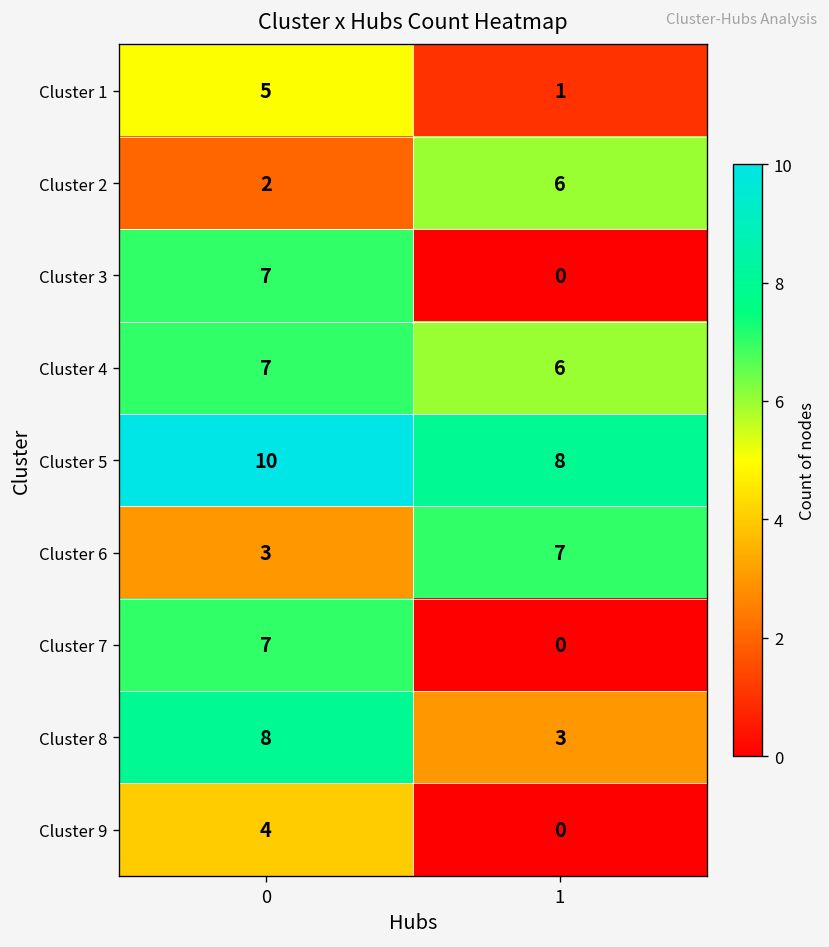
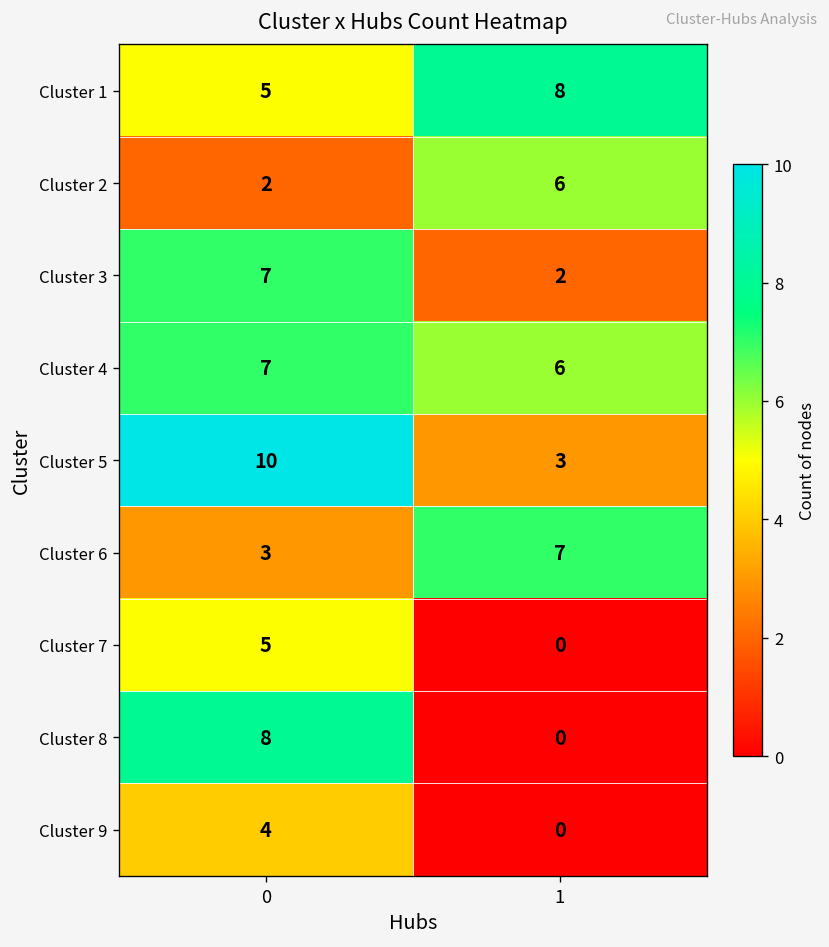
Cluster 1, 1: 1 -> 8
Cluster 3, 1: 0 -> 2
Cluster 5, 1: 8 -> 3
Cluster 7, 0: 7 -> 5
Cluster 8, 1: 3 -> 0
